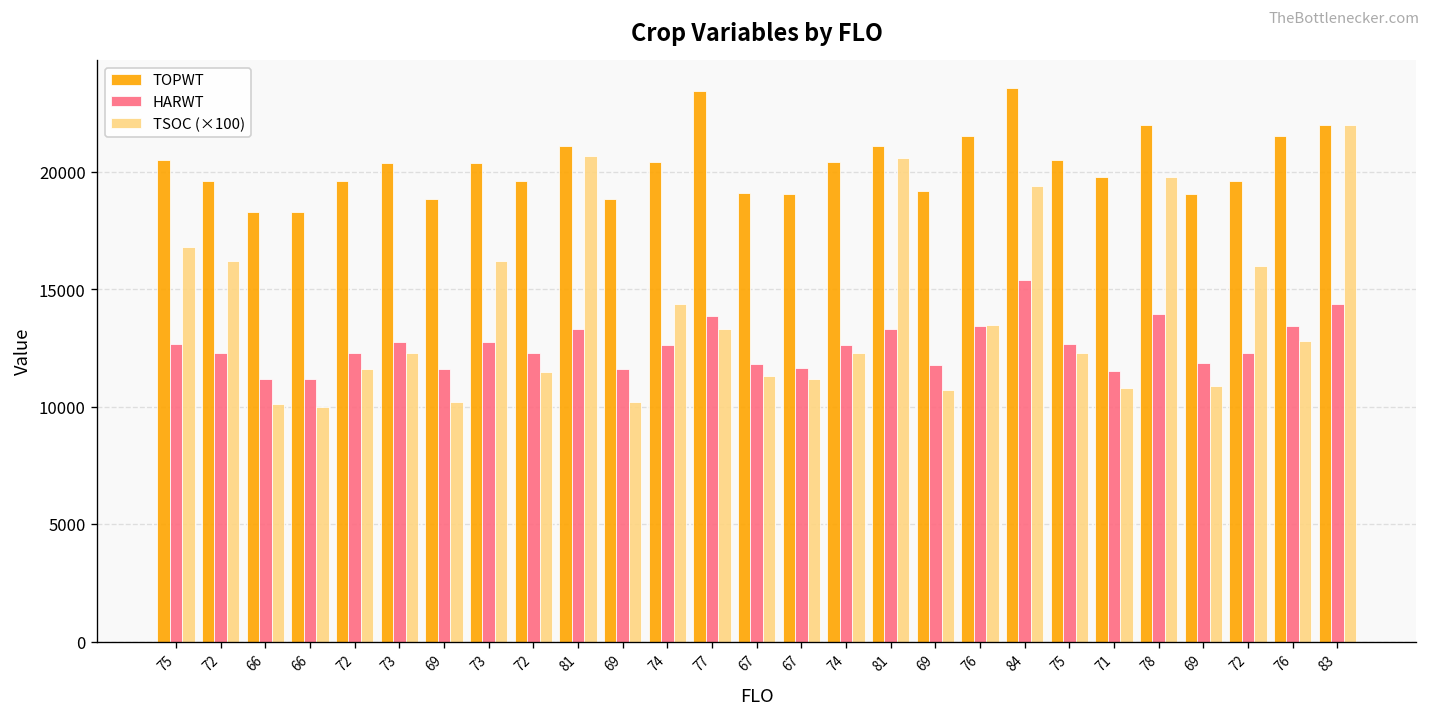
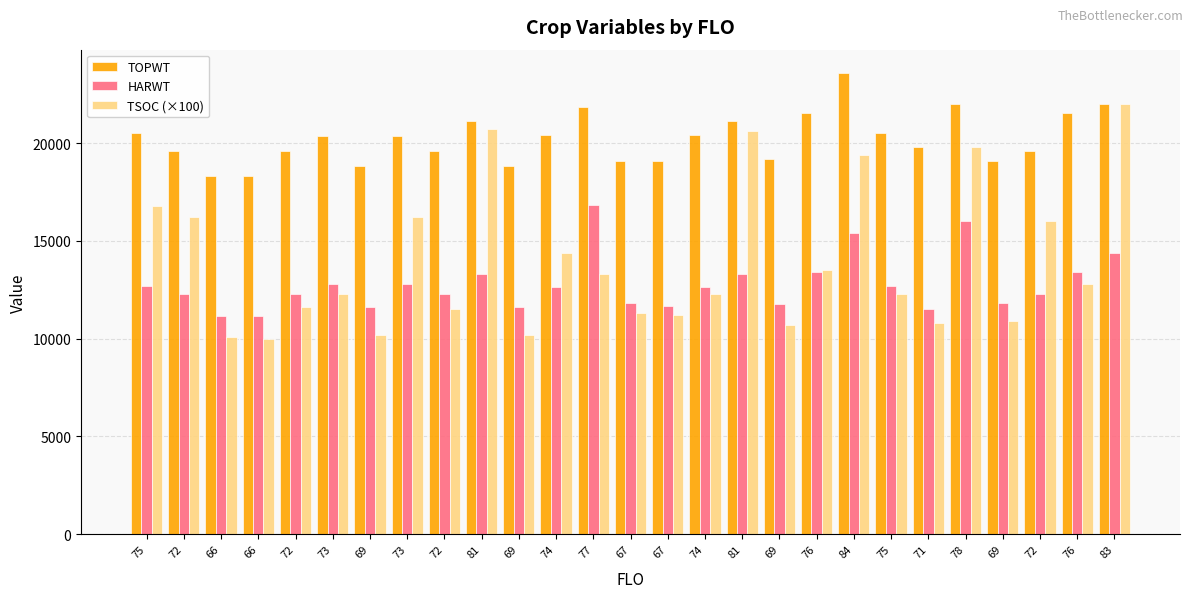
TOPWT, 77: 23500 -> 21800
HARWT, 77: 13900 -> 16800
HARWT, 78: 14000 -> 16000
